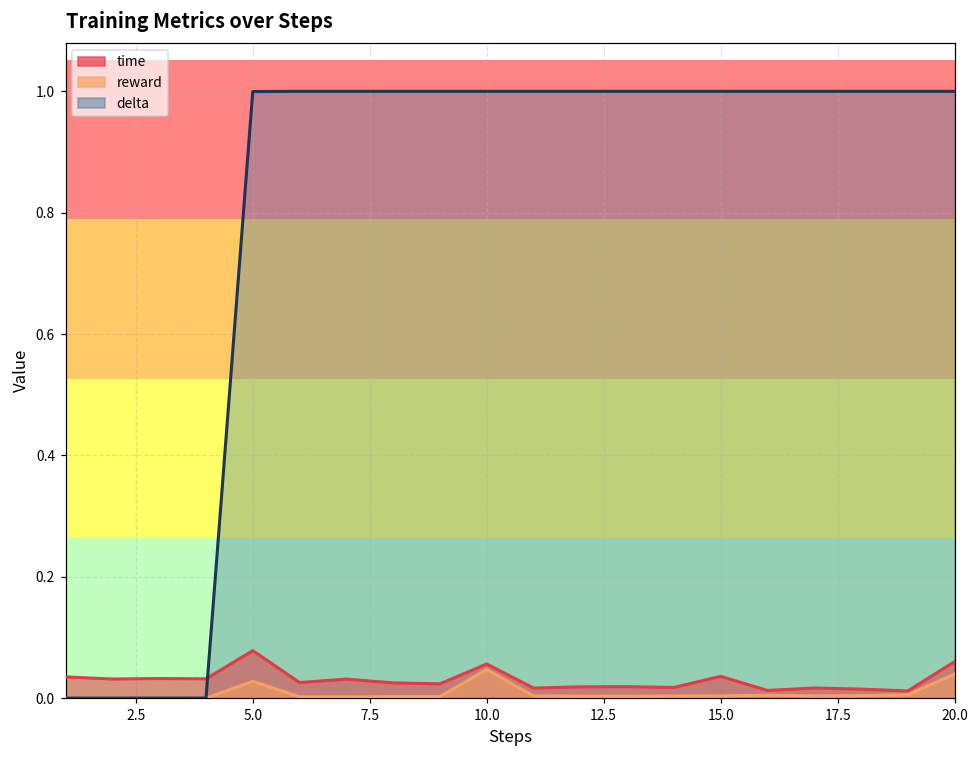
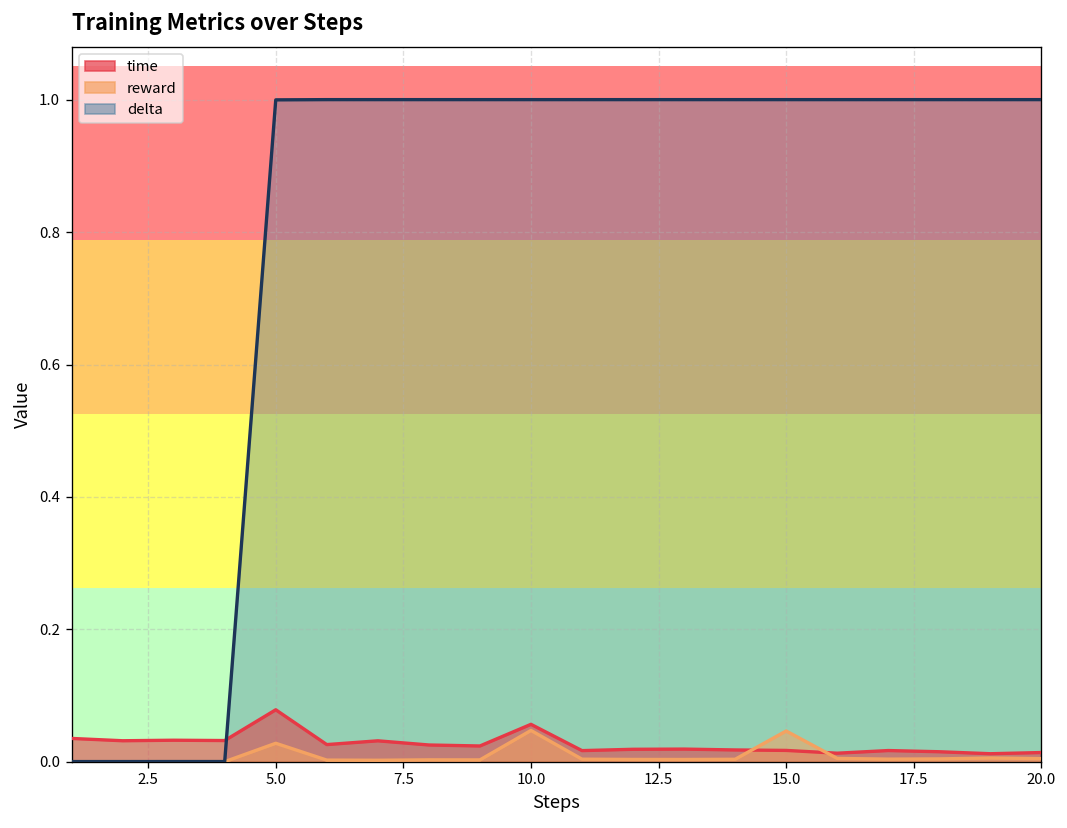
time, 15.0: 0.04 -> 0.02
reward, 15.0: 0.00 -> 0.05
time, 20.0: 0.06 -> 0.01
reward, 20.0: 0.04 -> 0.00
